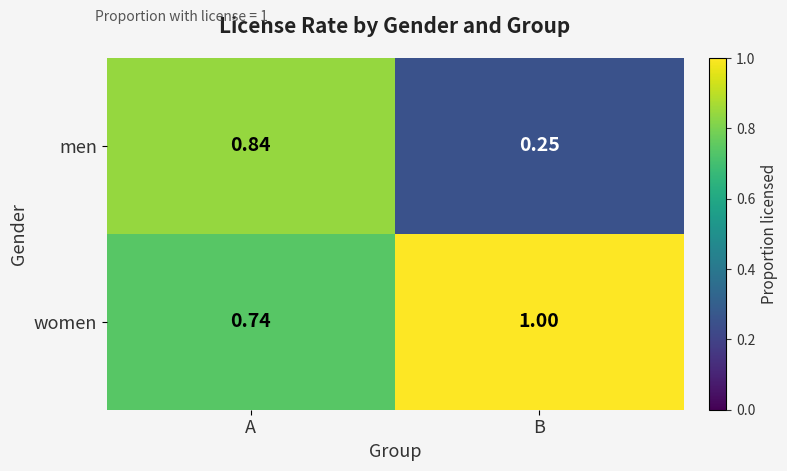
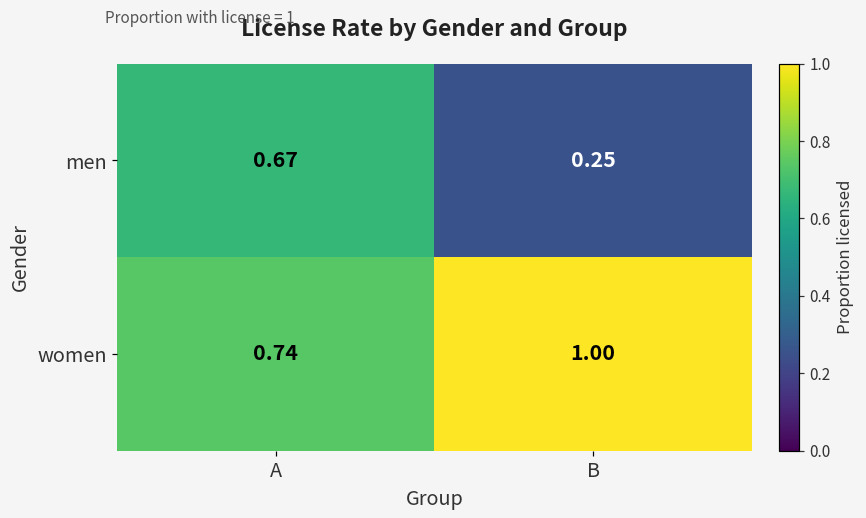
men, A: 0.84 -> 0.67
